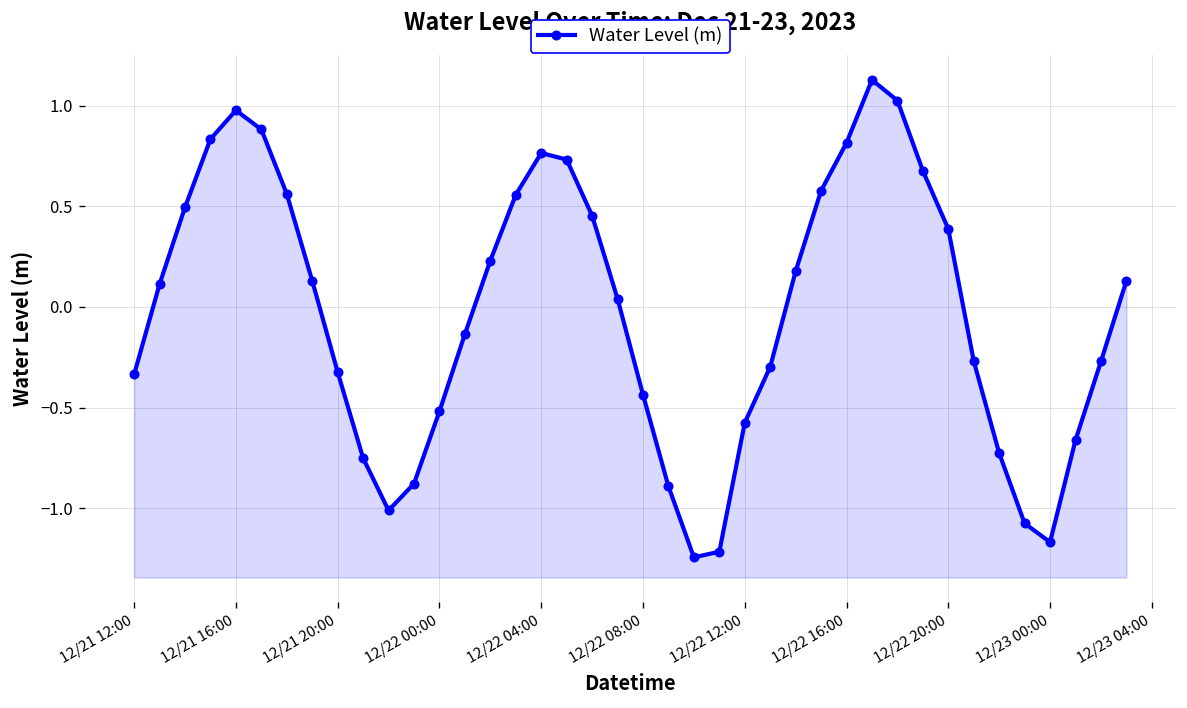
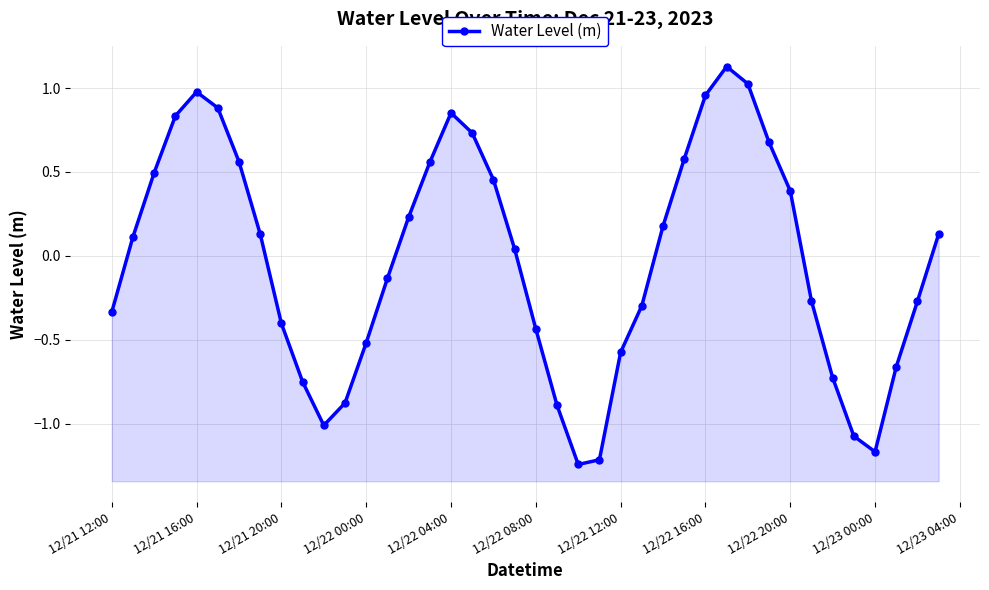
12/21 20:00: -0.32 -> -0.40
12/22 04:00: 0.76 -> 0.85
12/22 16:00: 0.82 -> 0.96
